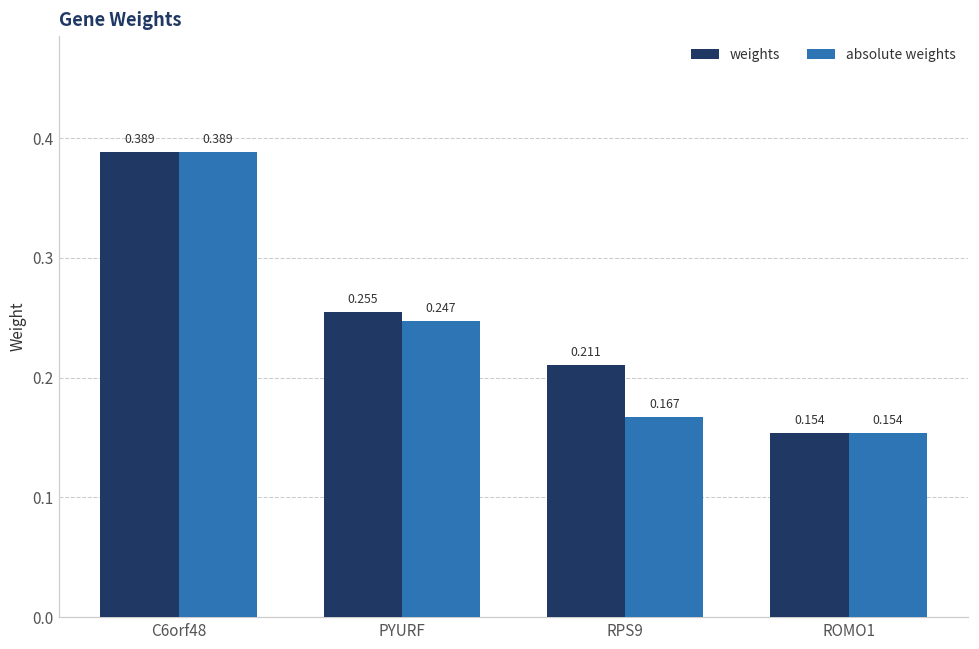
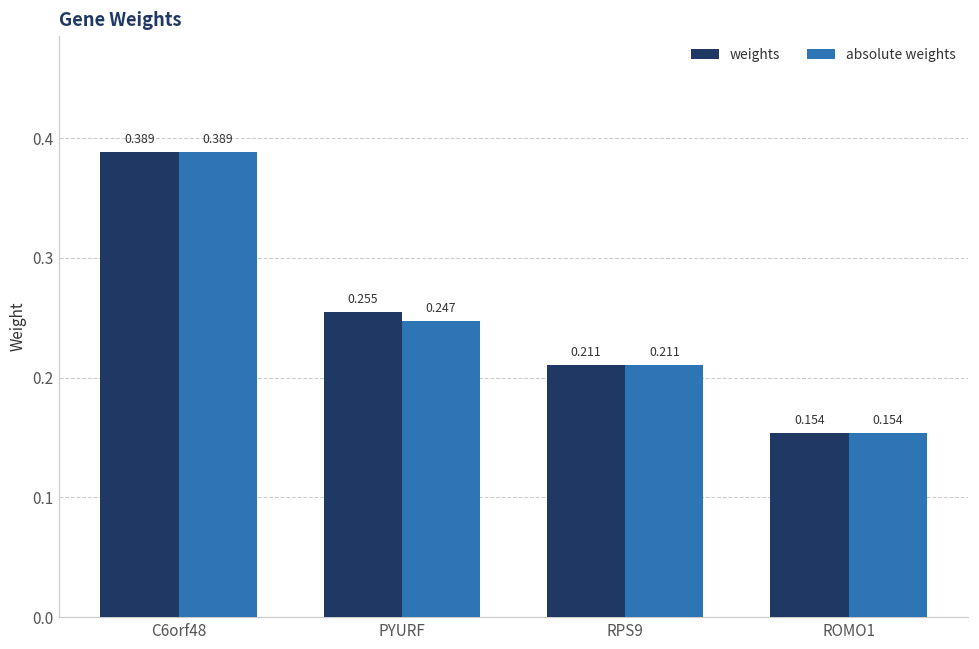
absolute weights, RPS9: 0.167 -> 0.211
